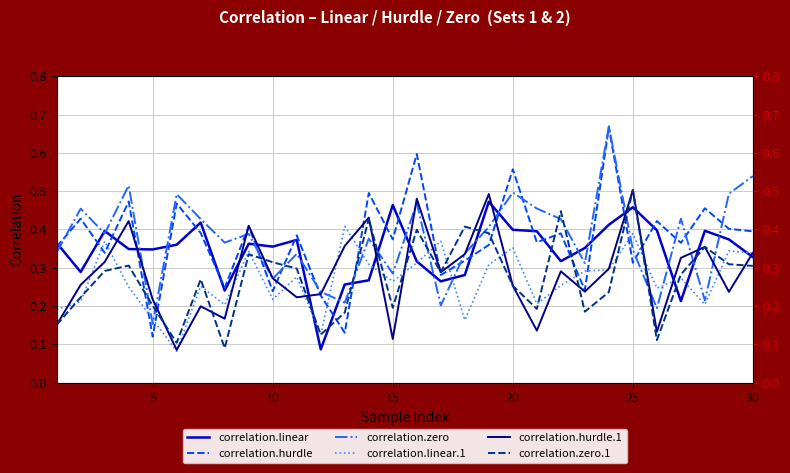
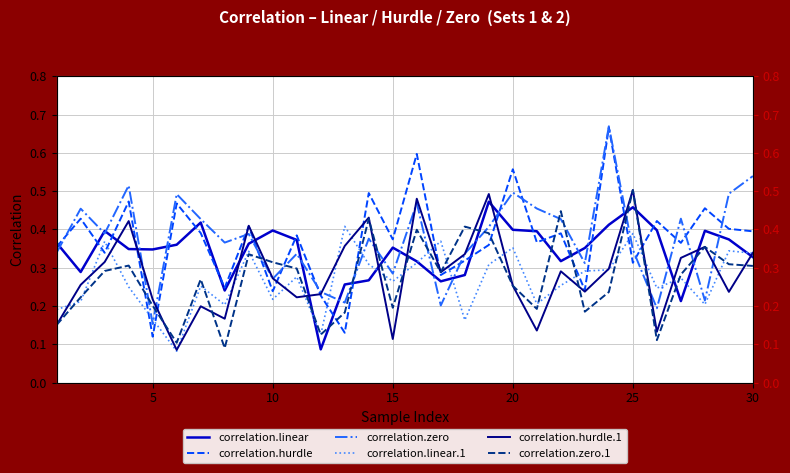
correlation.linear, 10: 0.36 -> 0.40
correlation.linear, 15: 0.46 -> 0.35
